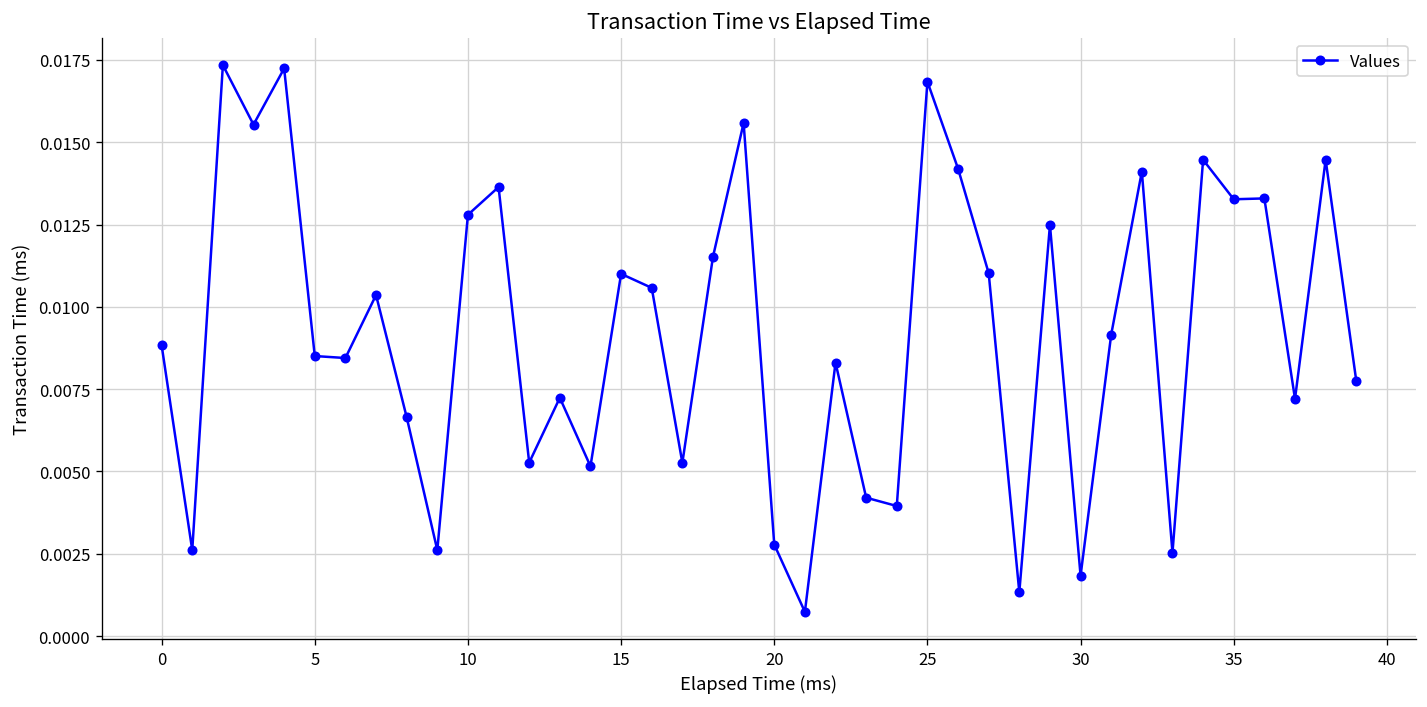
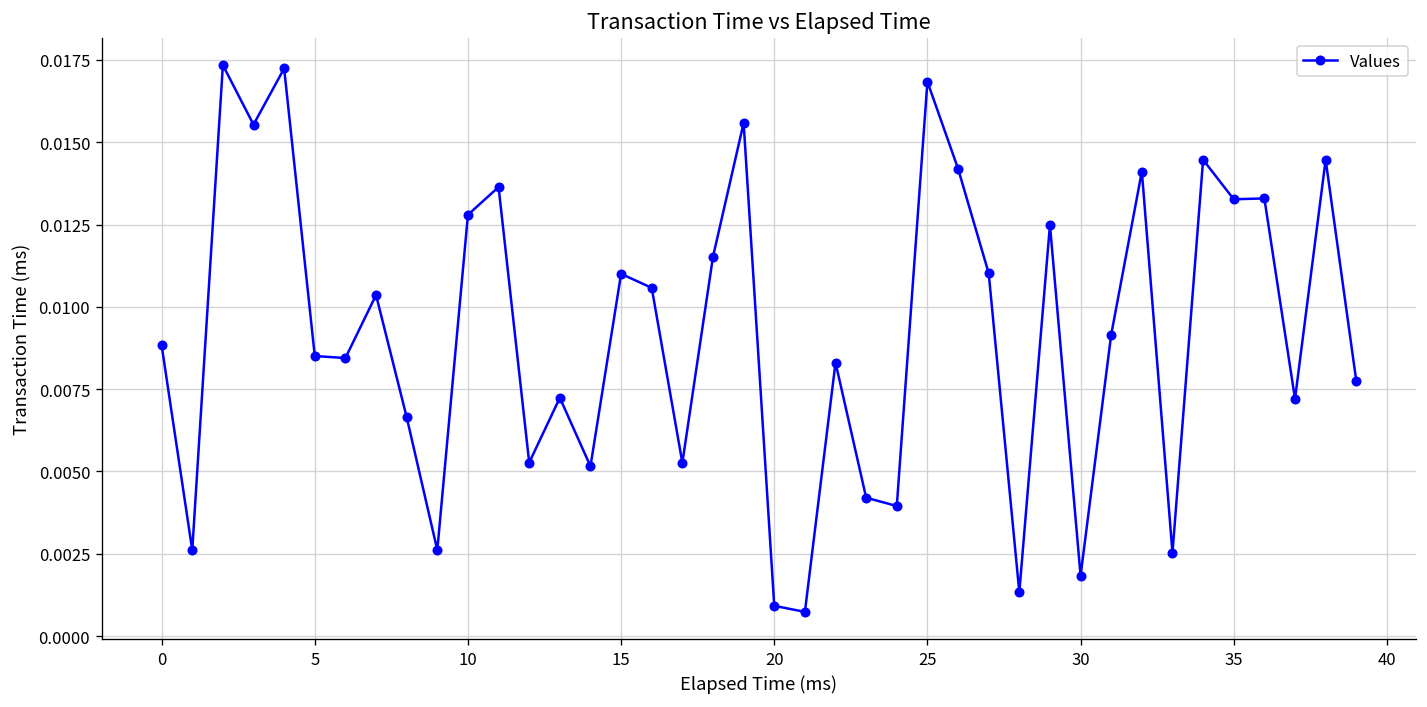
20: 0.0028 -> 0.0009
